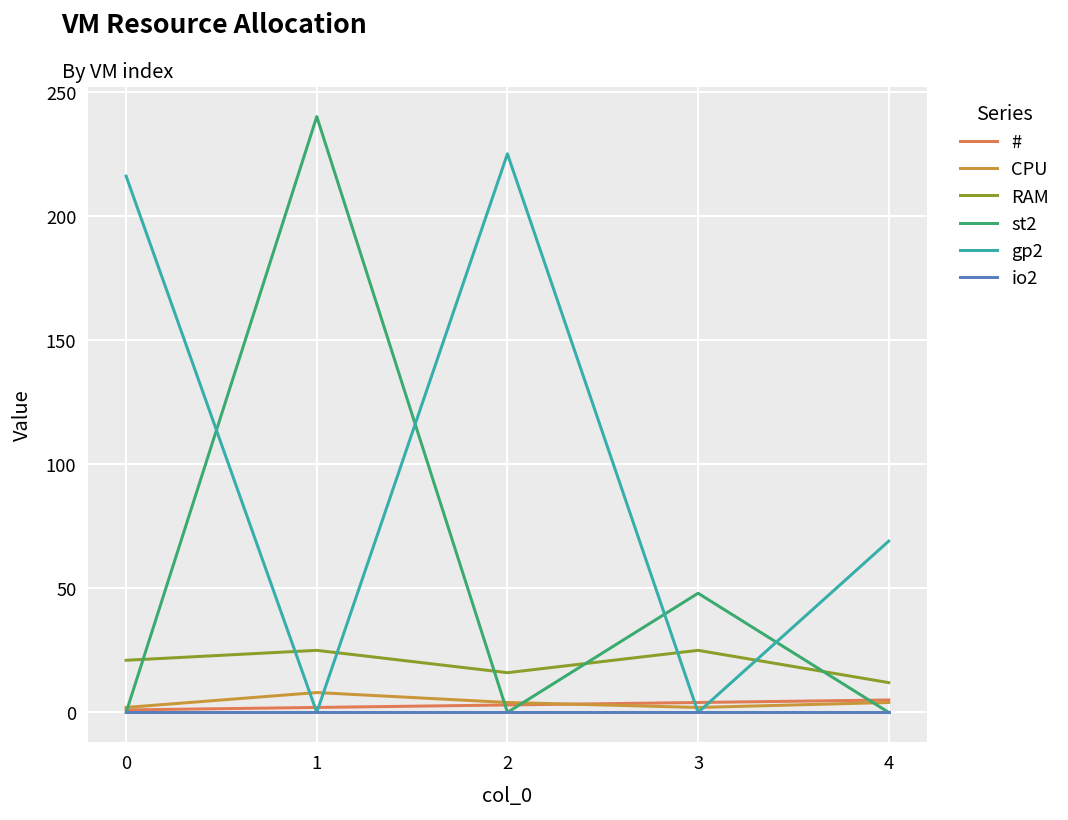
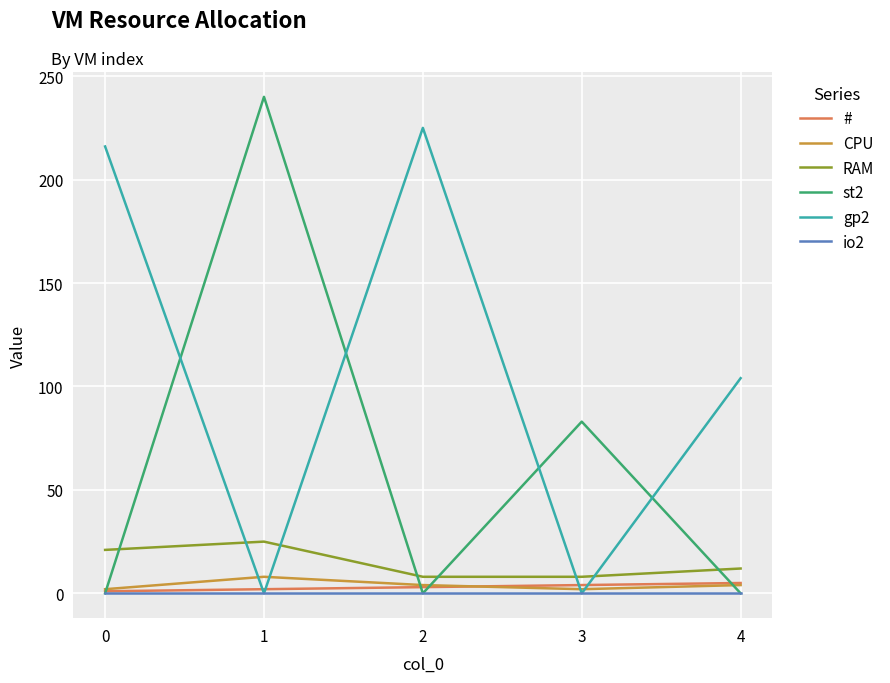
RAM, 2: 16 -> 8
RAM, 3: 25 -> 8
st2, 3: 48 -> 83
gp2, 4: 69 -> 104
